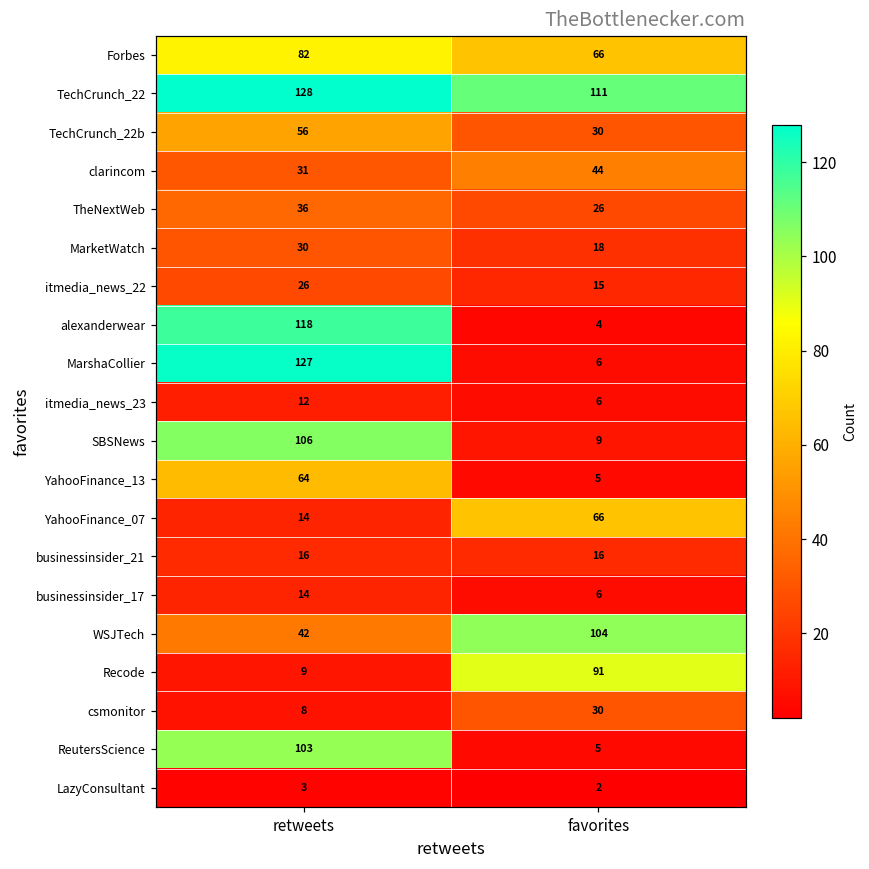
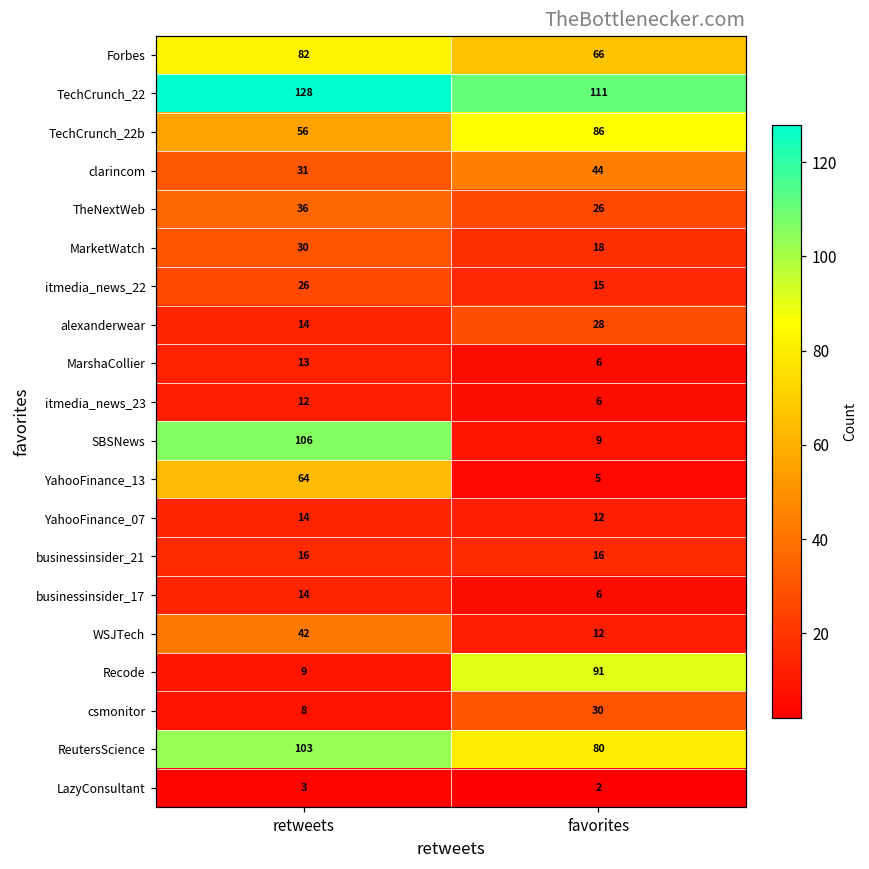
TechCrunch_22b, favorites: 30 -> 86
alexanderwear, retweets: 118 -> 14
alexanderwear, favorites: 4 -> 28
MarshaCollier, retweets: 127 -> 13
YahooFinance_07, favorites: 66 -> 12
WSJTech, favorites: 104 -> 12
ReutersScience, favorites: 5 -> 80
